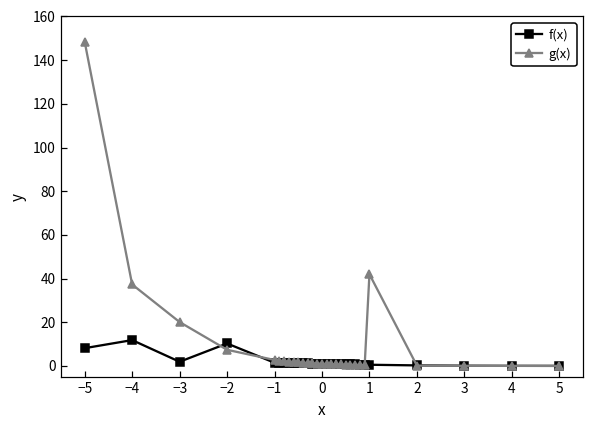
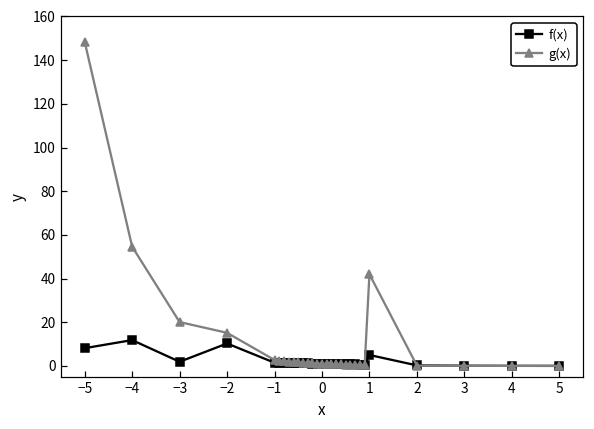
g(x), −4: 37 -> 55
g(x), −2: 7 -> 15
f(x), 1: 1 -> 5
